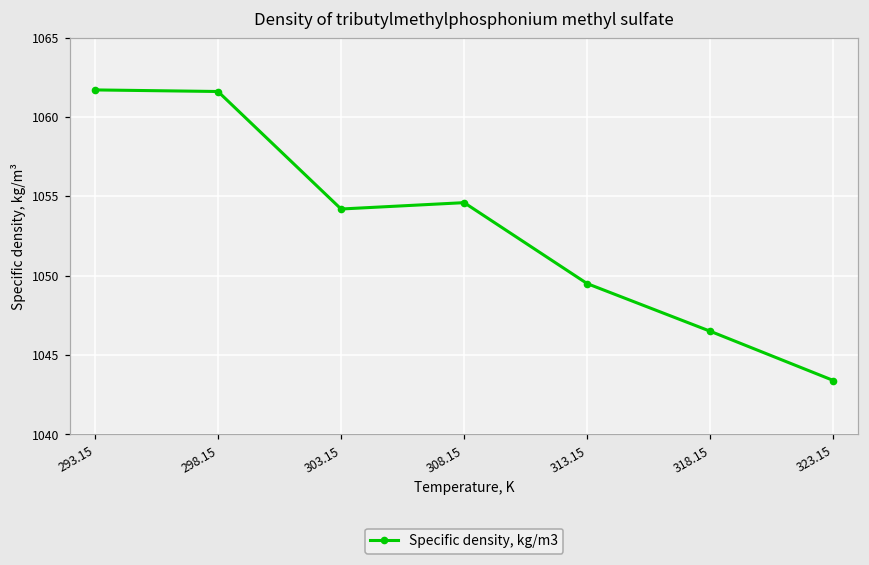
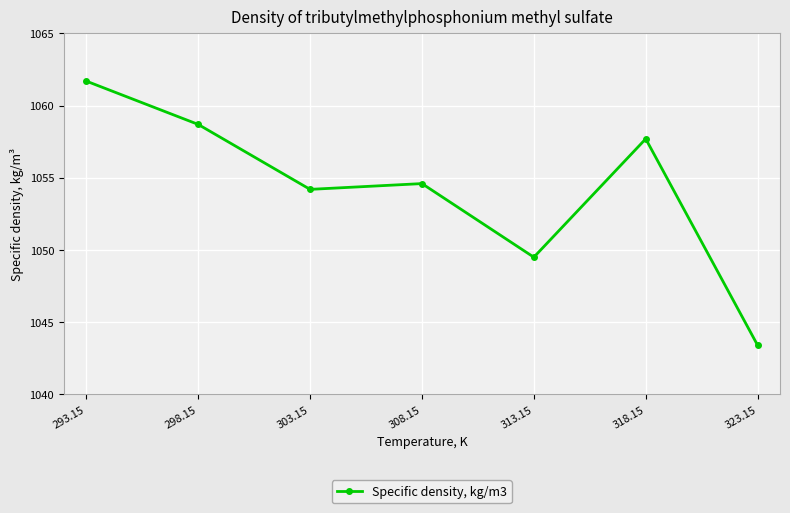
298.15: 1061.6 -> 1058.7
318.15: 1046.5 -> 1057.7
